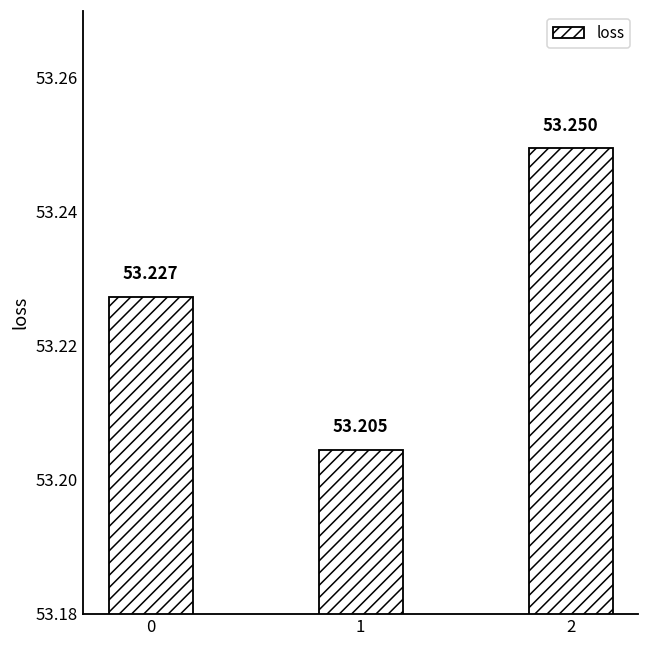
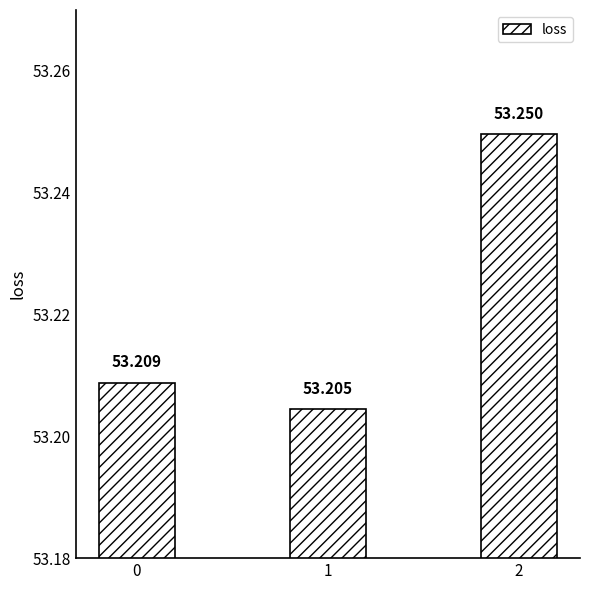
0: 53.227 -> 53.209
